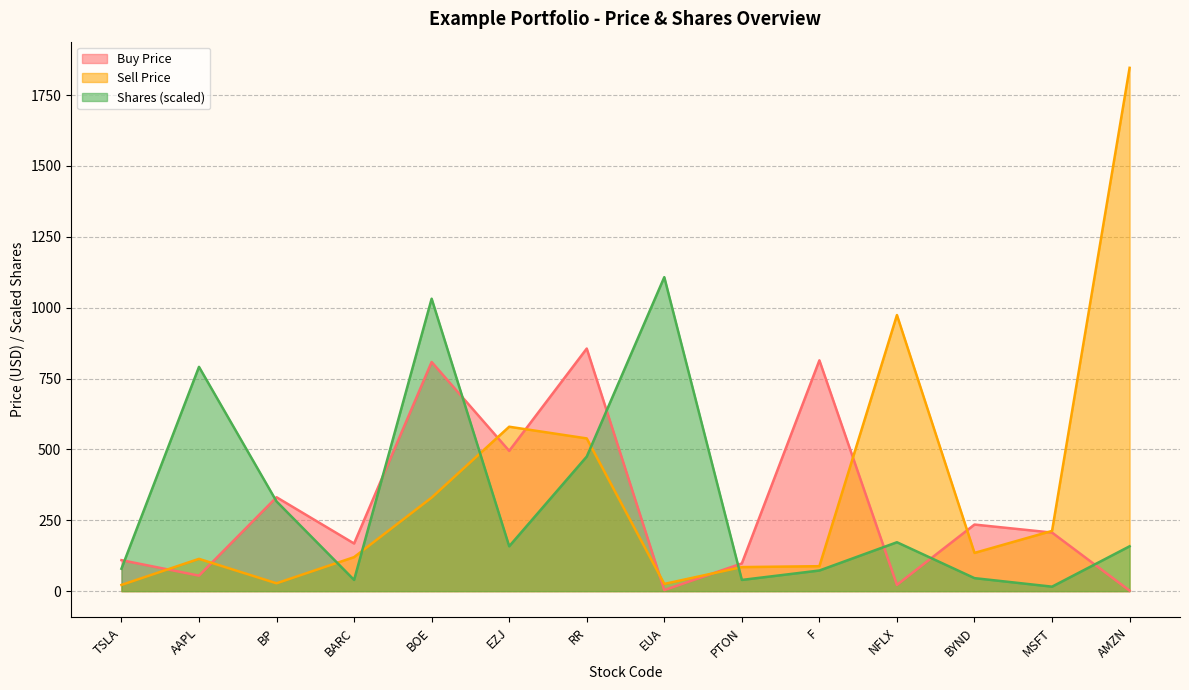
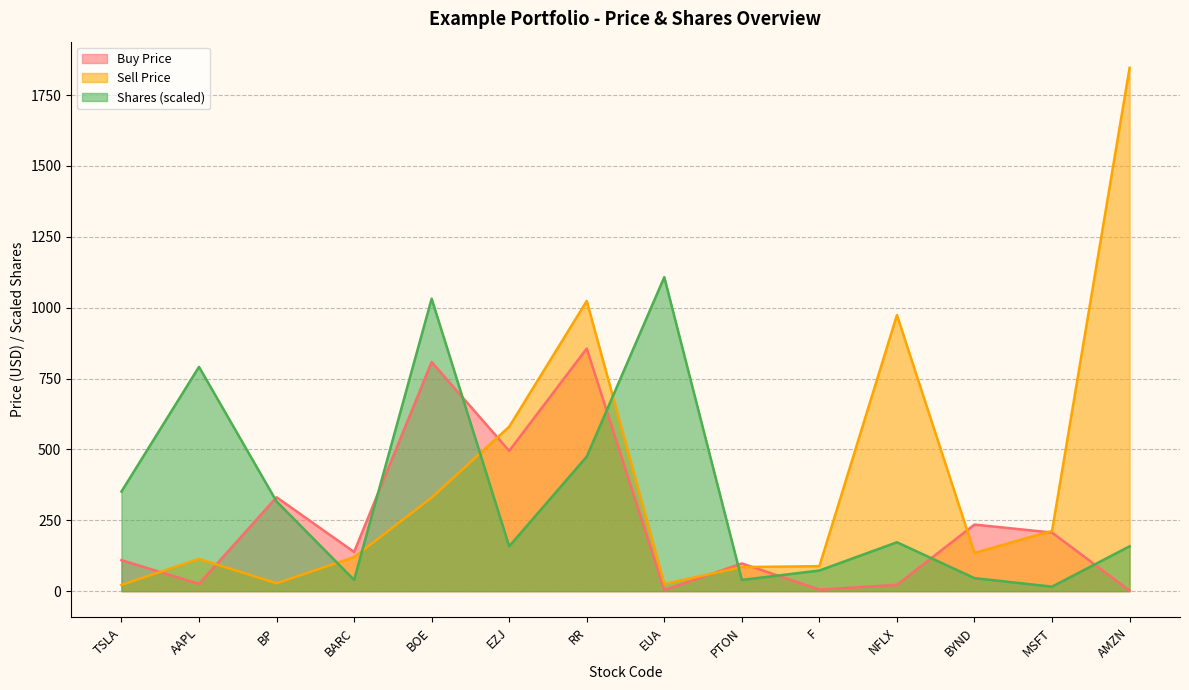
Shares (scaled), TSLA: 80 -> 350
Buy Price, AAPL: 50 -> 30
Buy Price, BARC: 170 -> 140
Sell Price, RR: 540 -> 1020
Buy Price, F: 810 -> 10
